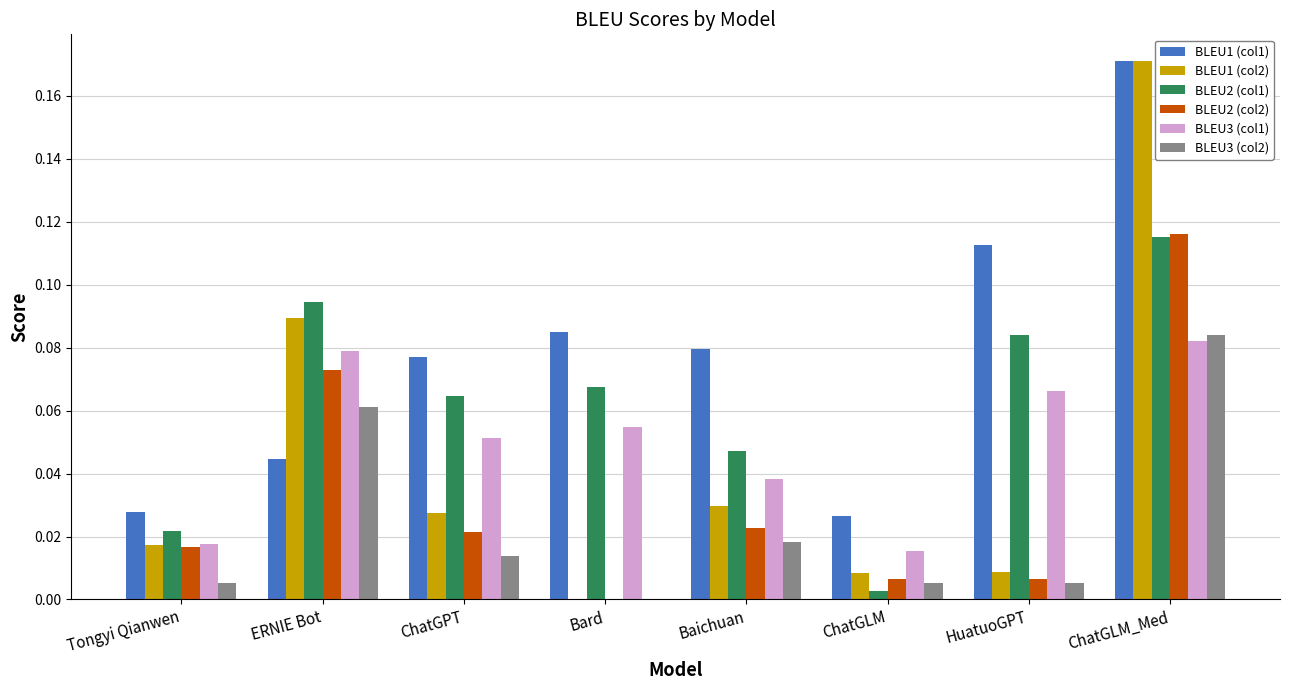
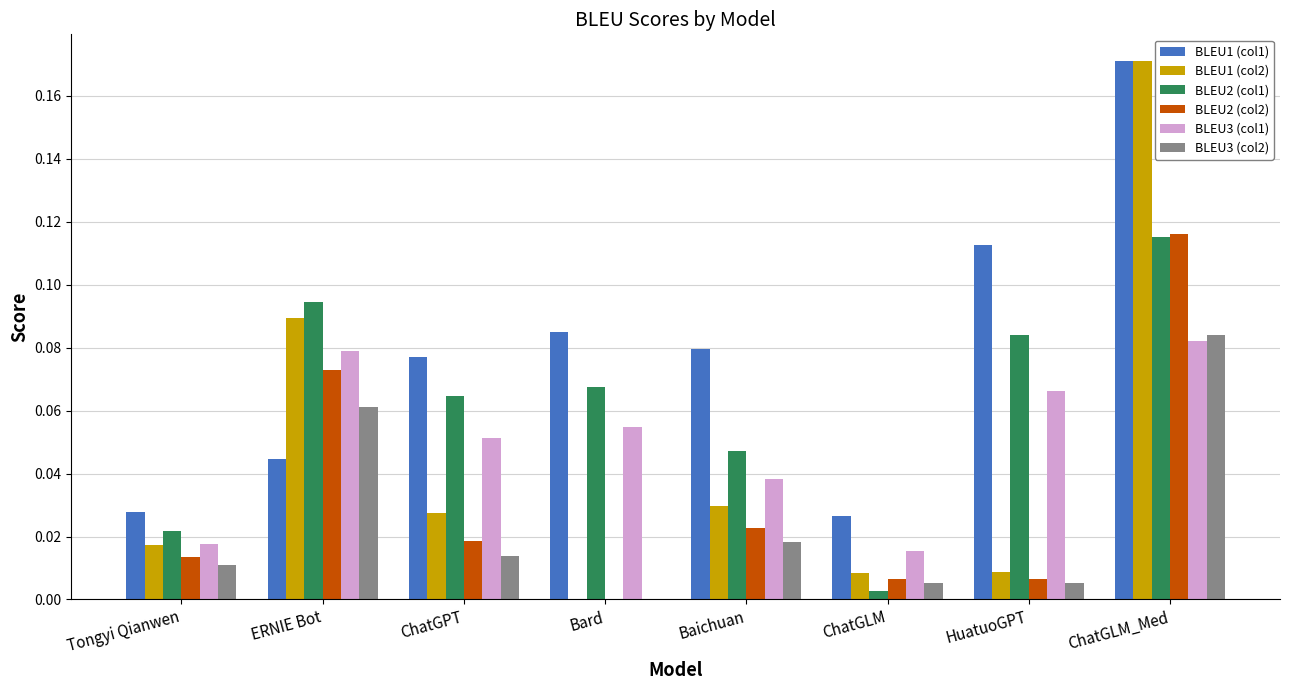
BLEU2 (col2), Tongyi Qianwen: 0.017 -> 0.014
BLEU3 (col2), Tongyi Qianwen: 0.005 -> 0.011
BLEU2 (col2), ChatGPT: 0.021 -> 0.019
